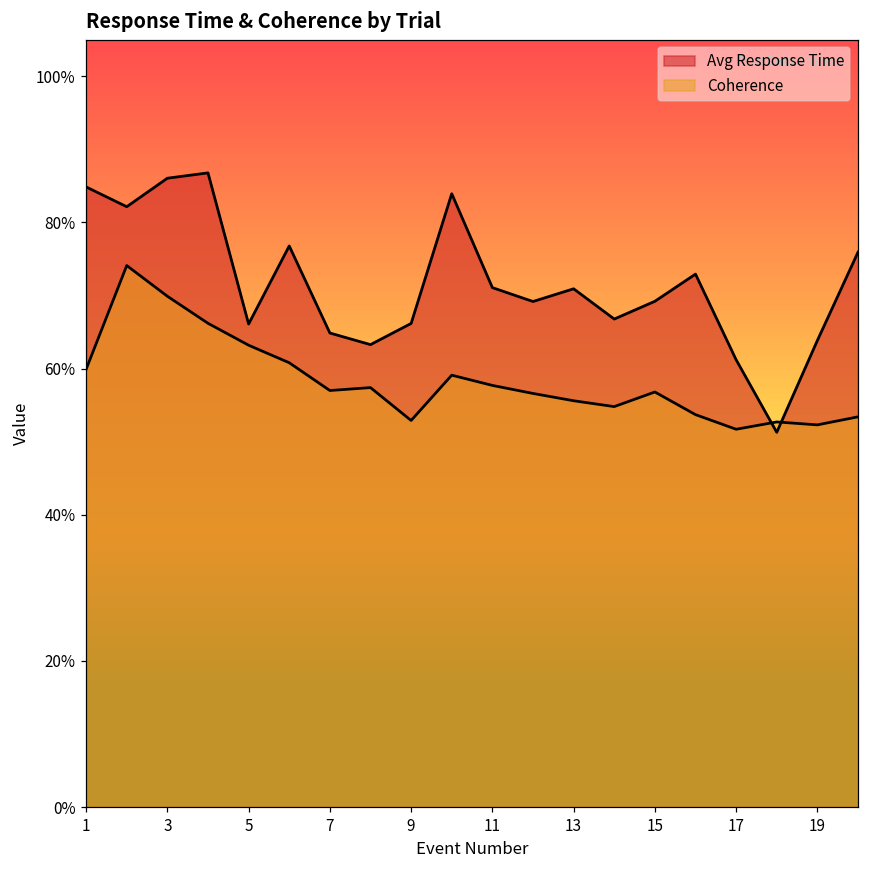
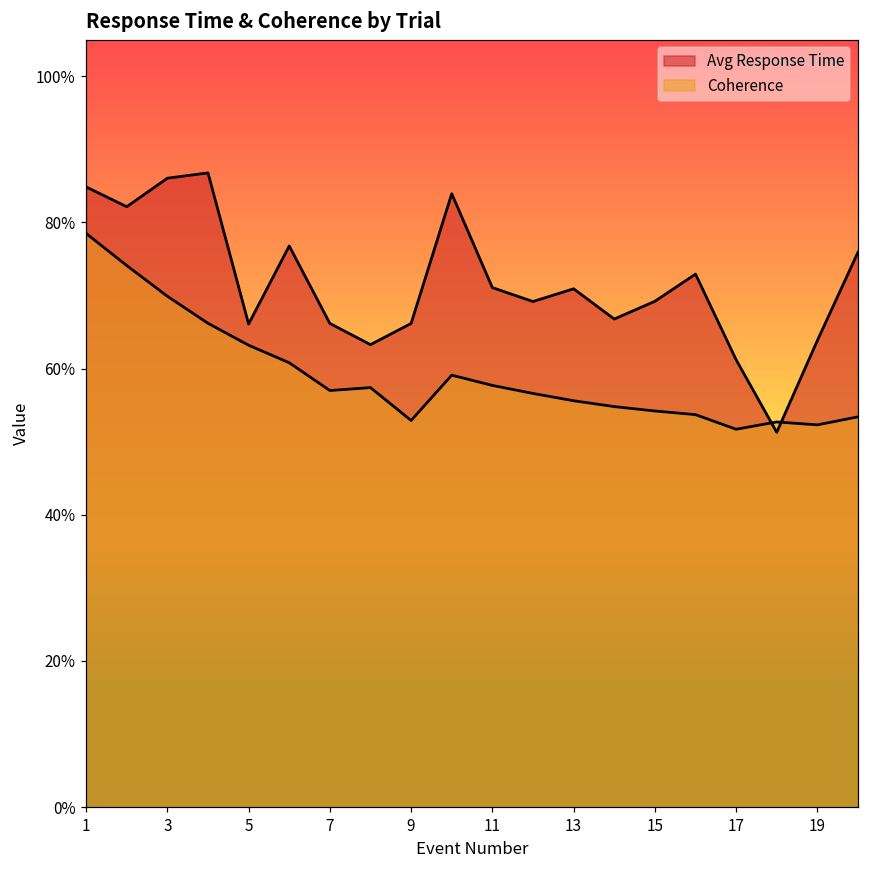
Coherence, 1: 60% -> 79%
Avg Response Time, 7: 65% -> 66%
Coherence, 15: 57% -> 54%
